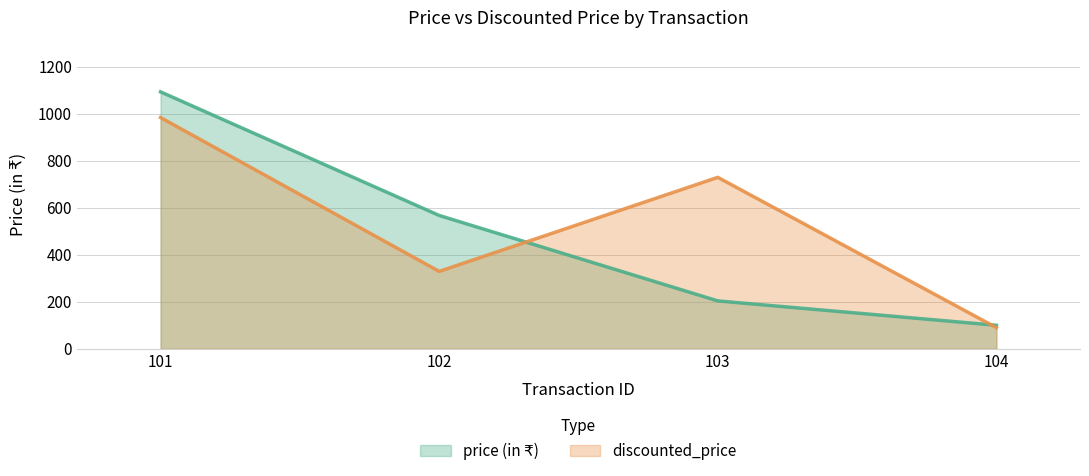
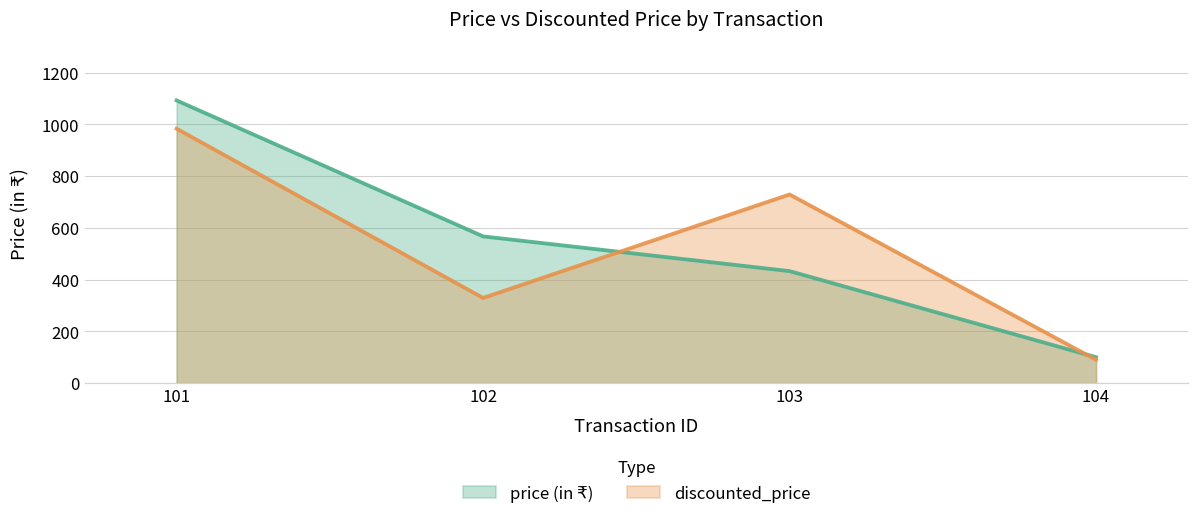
price (in ₹), 103: 200 -> 430
